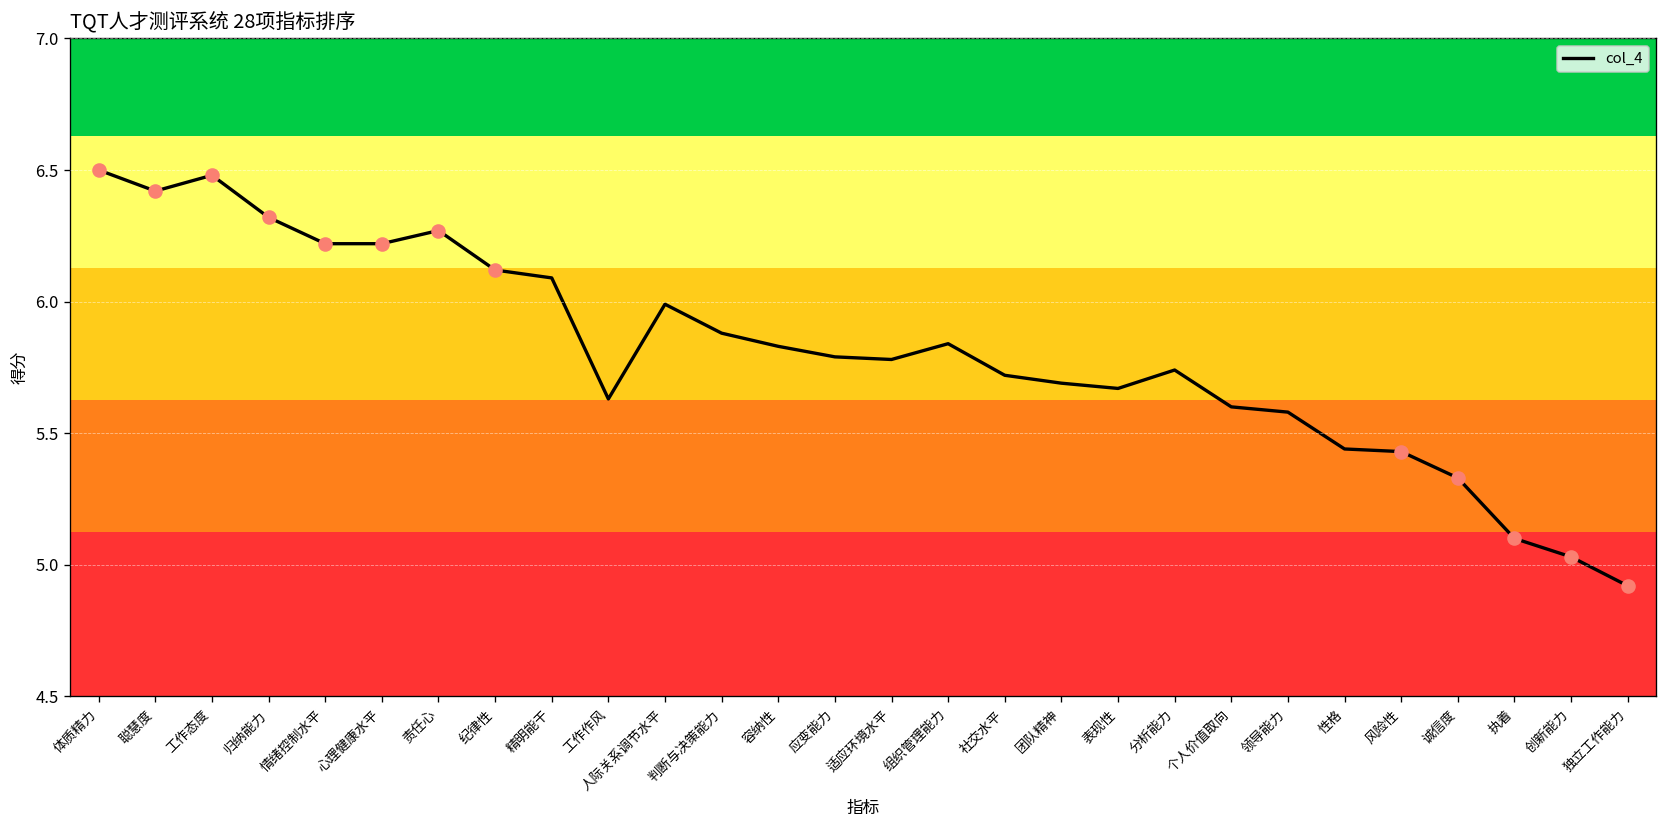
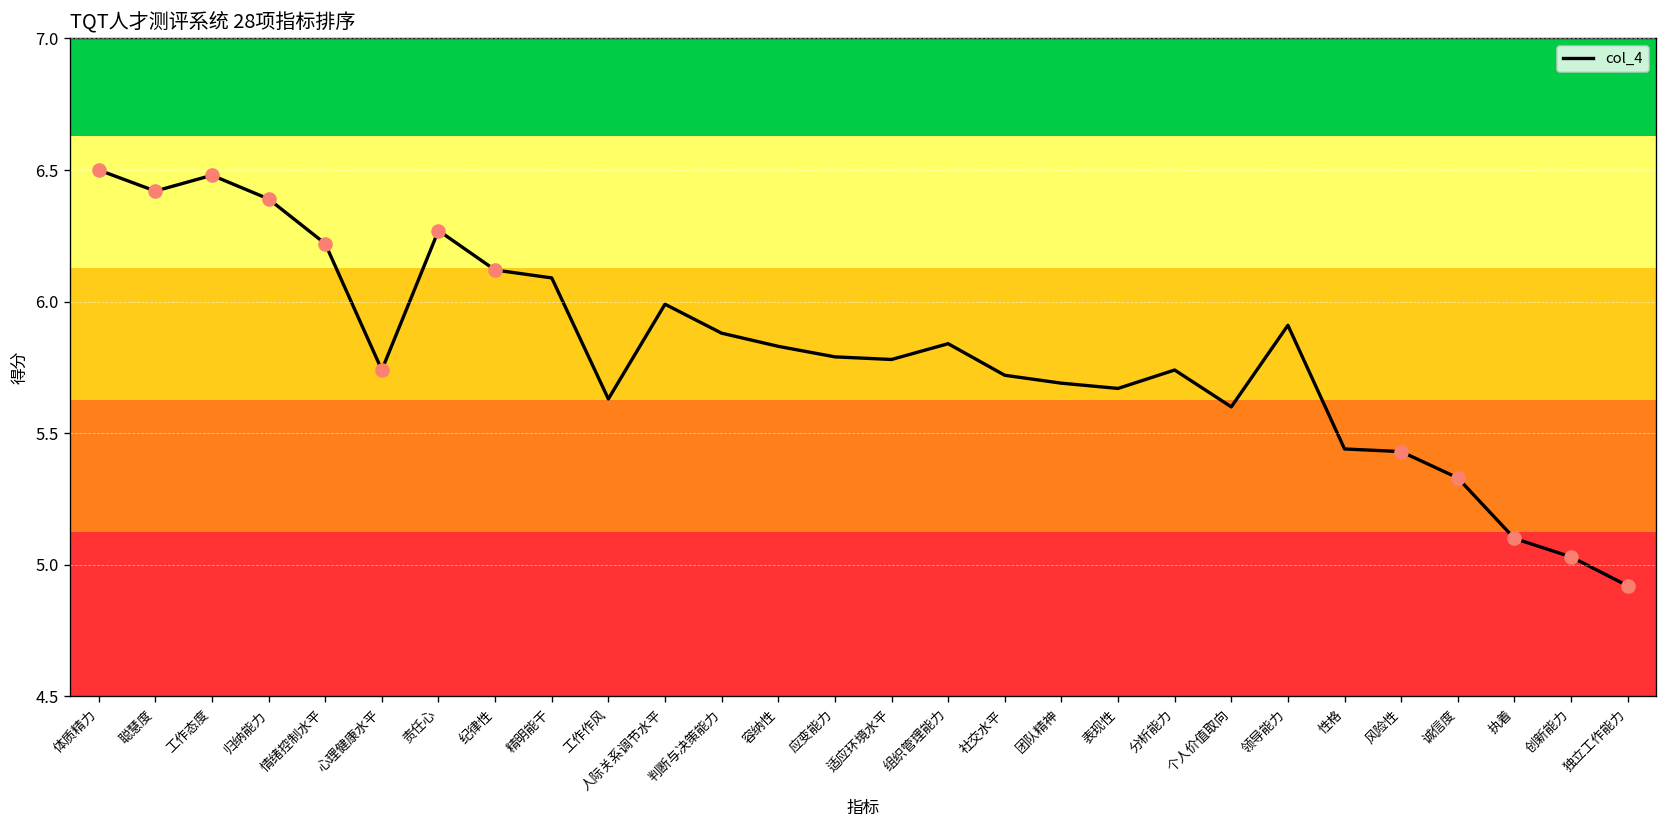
col_4, 归纳能力: 6.32 -> 6.39
col_4, 心理健康水平: 6.22 -> 5.74
col_4, 领导能力: 5.58 -> 5.91
